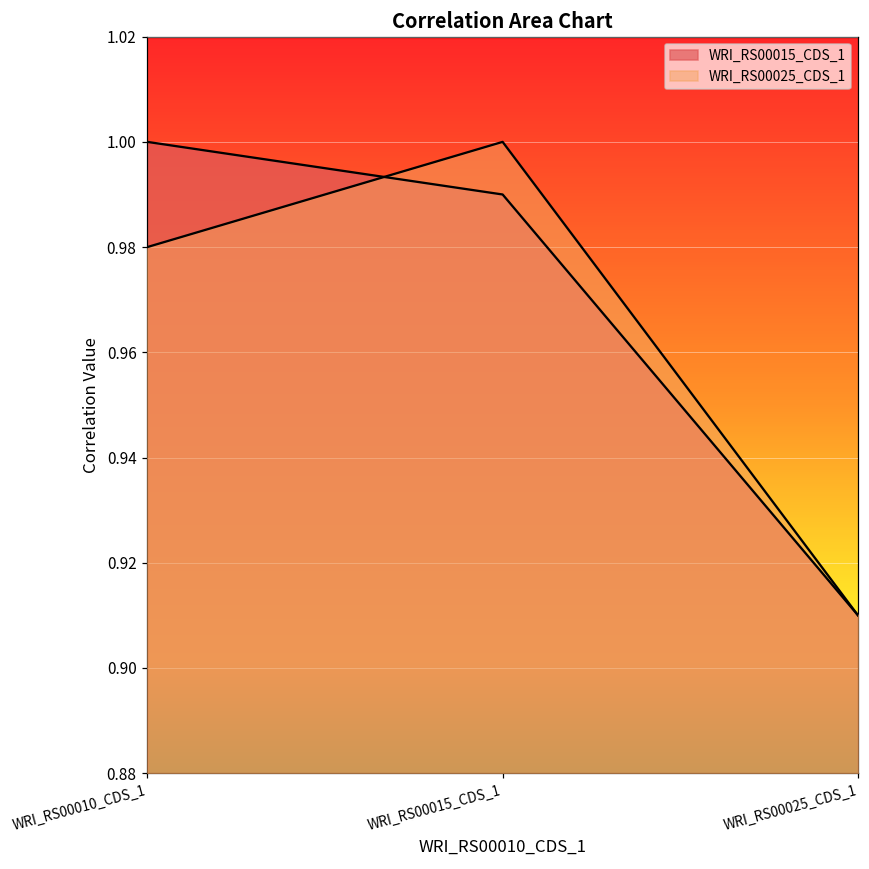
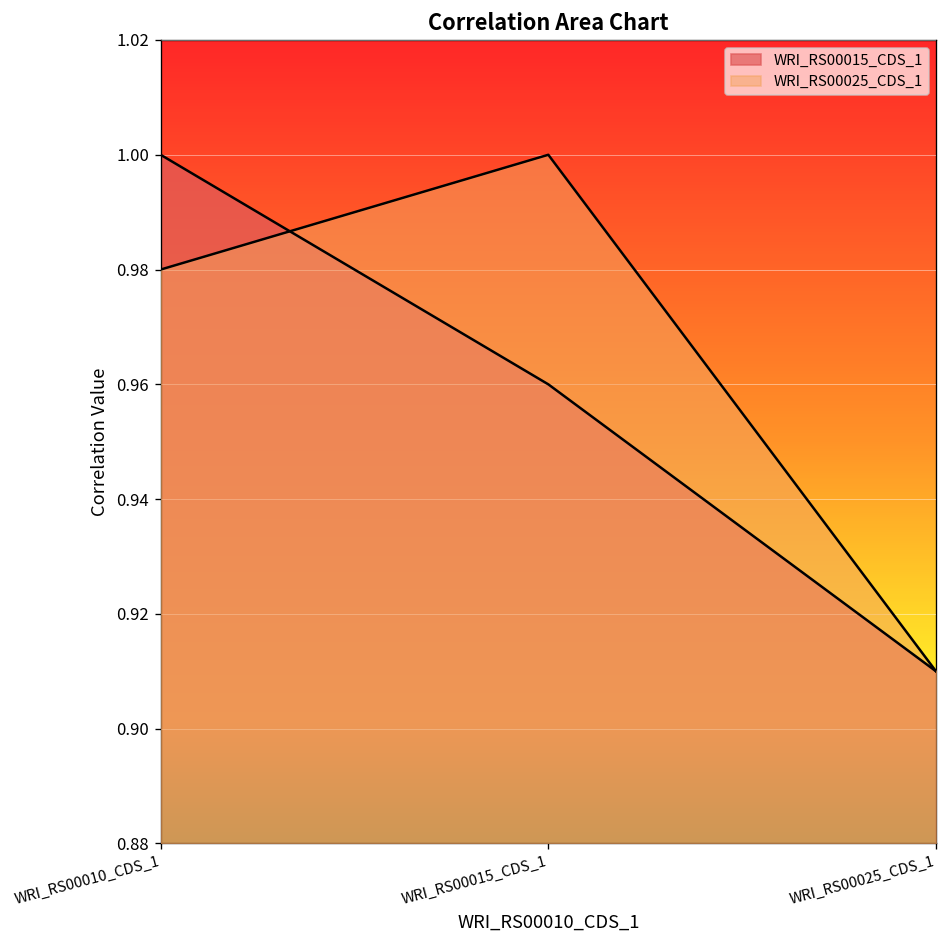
WRI_RS00015_CDS_1, WRI_RS00015_CDS_1: 0.99 -> 0.96
